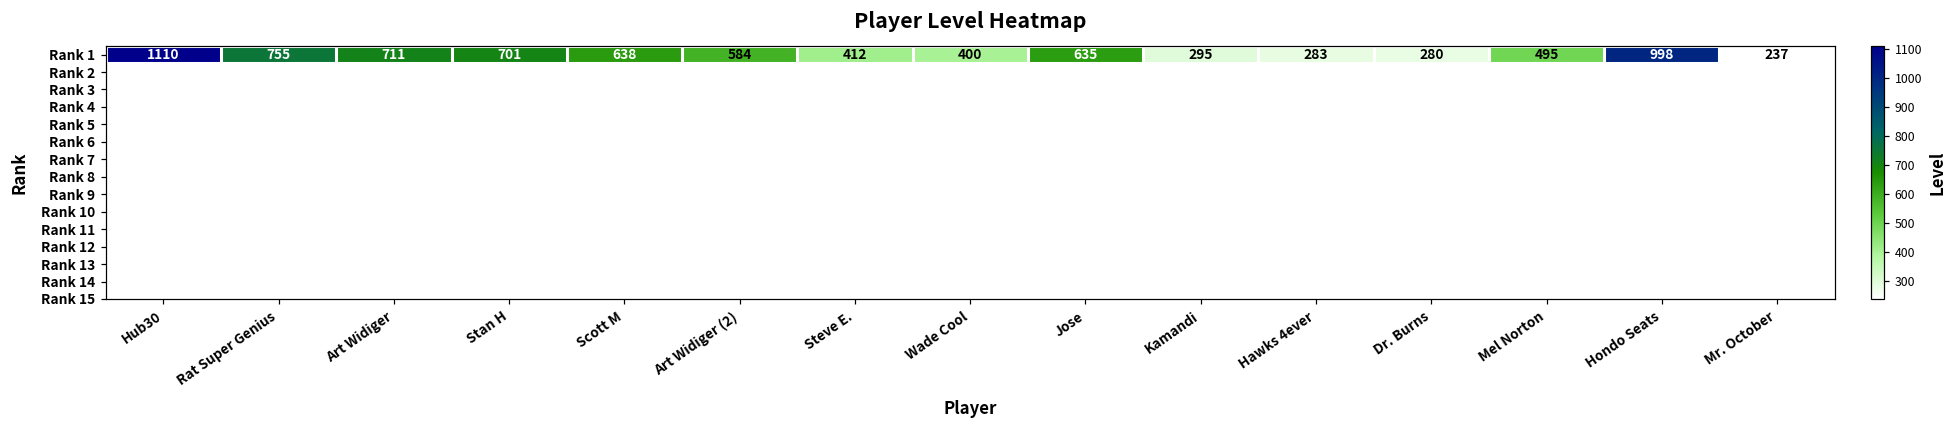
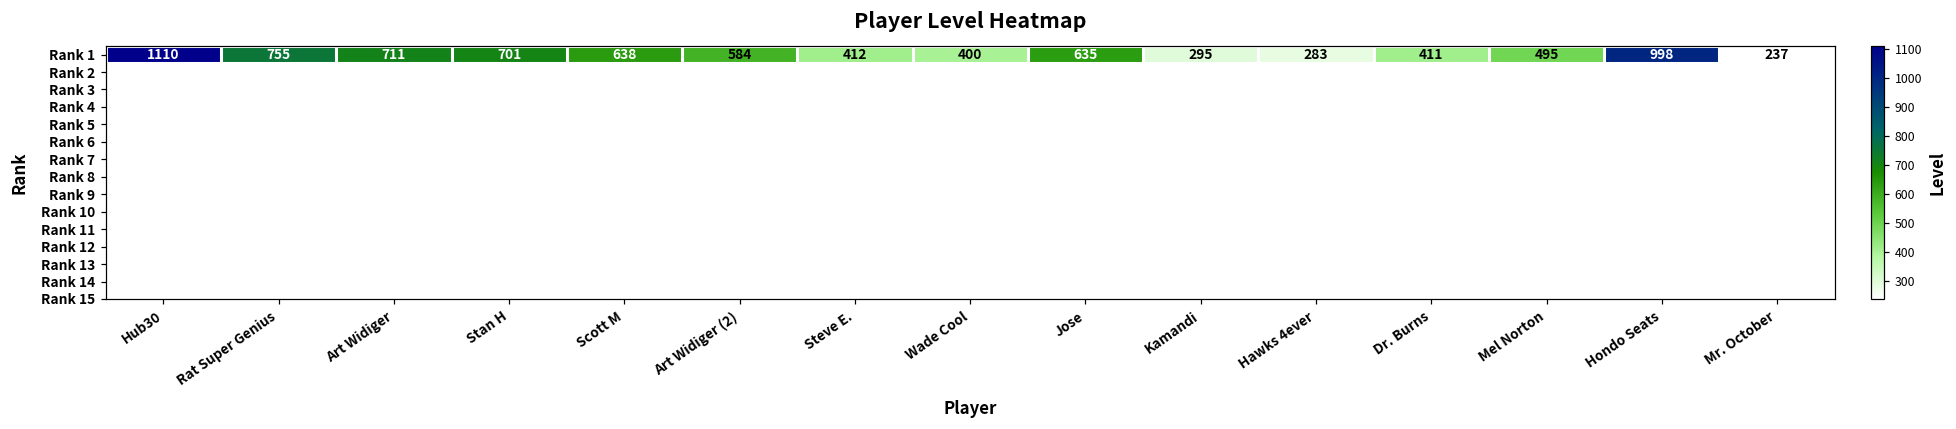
Rank 1, Dr. Burns: 280 -> 411
